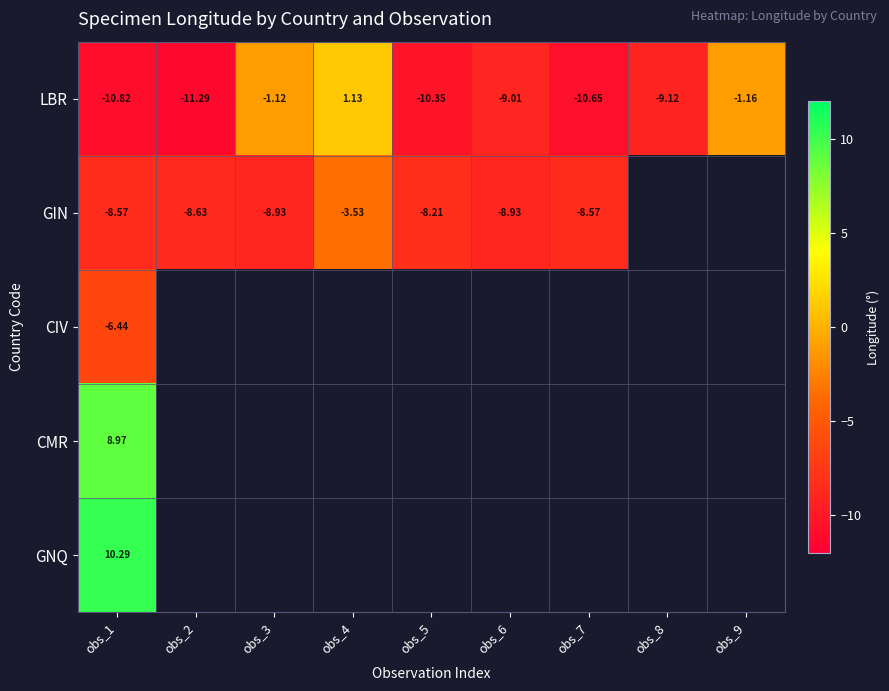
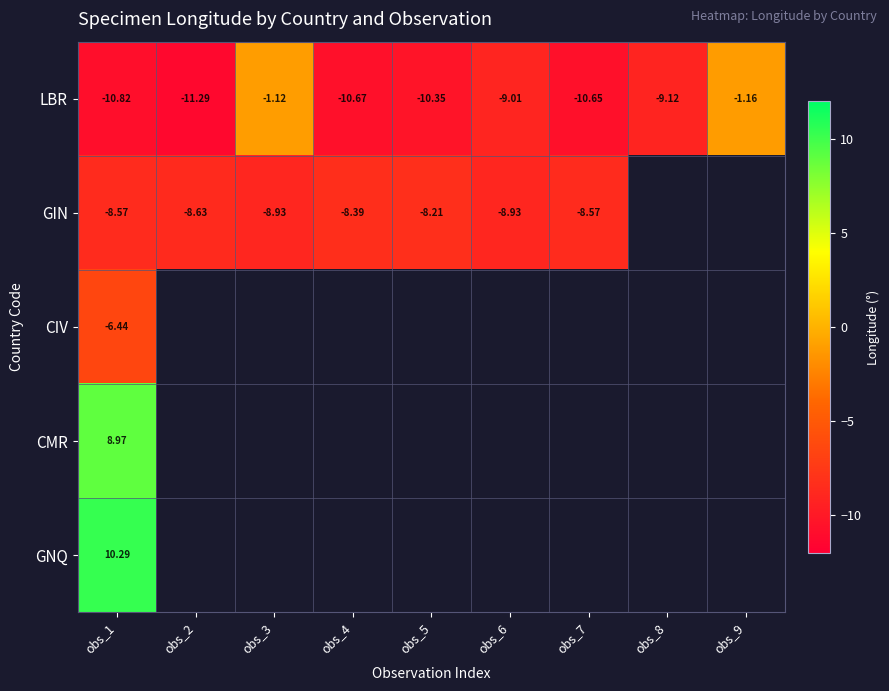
LBR, obs_4: 1.13 -> -10.67
GIN, obs_4: -3.53 -> -8.39
